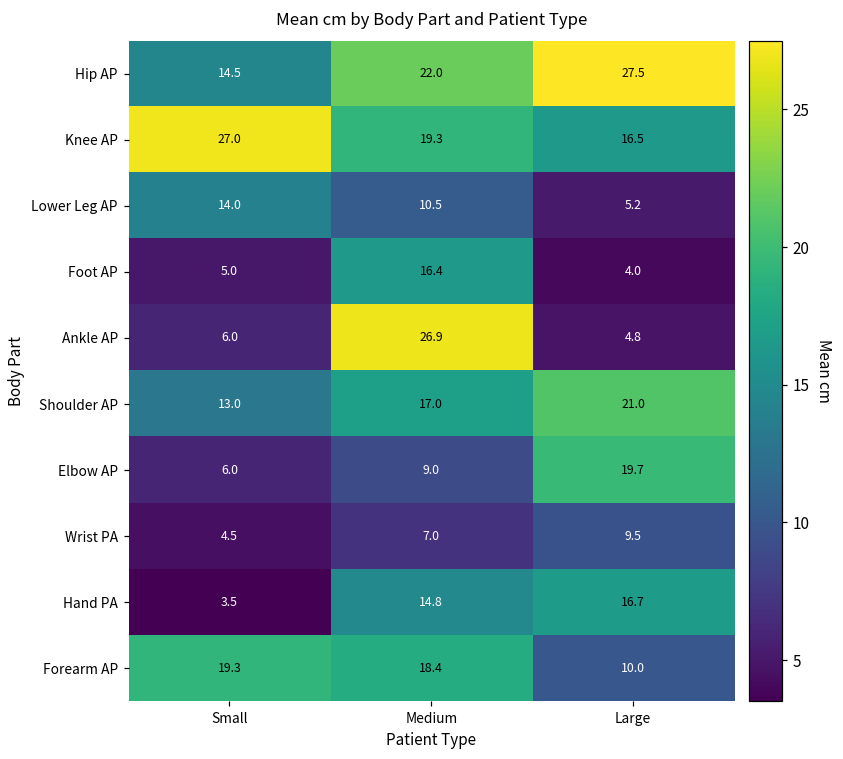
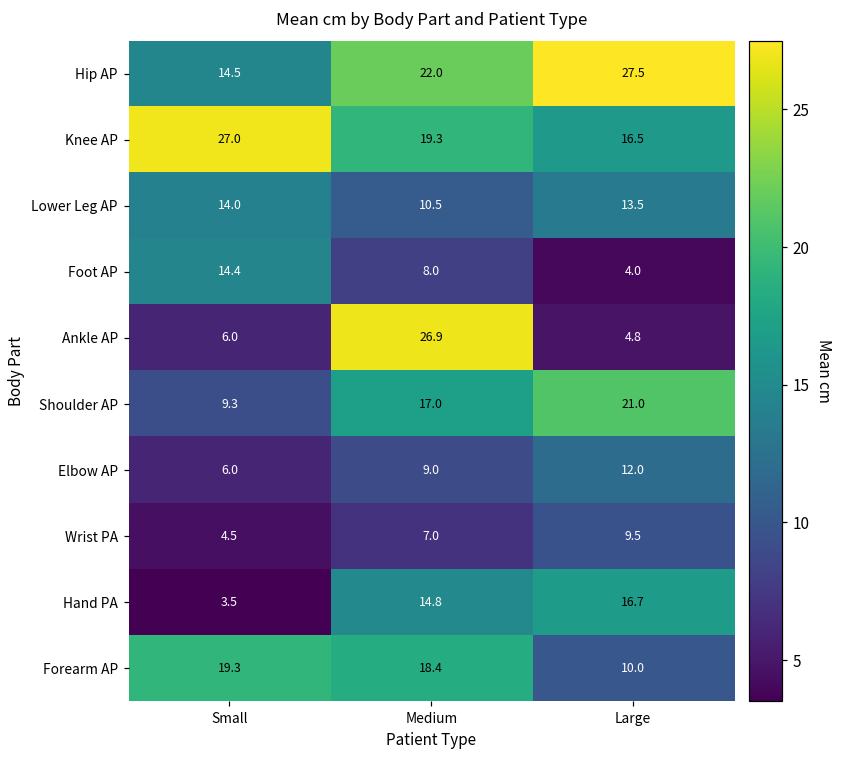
Lower Leg AP, Large: 5.2 -> 13.5
Foot AP, Small: 5.0 -> 14.4
Foot AP, Medium: 16.4 -> 8.0
Shoulder AP, Small: 13.0 -> 9.3
Elbow AP, Large: 19.7 -> 12.0
